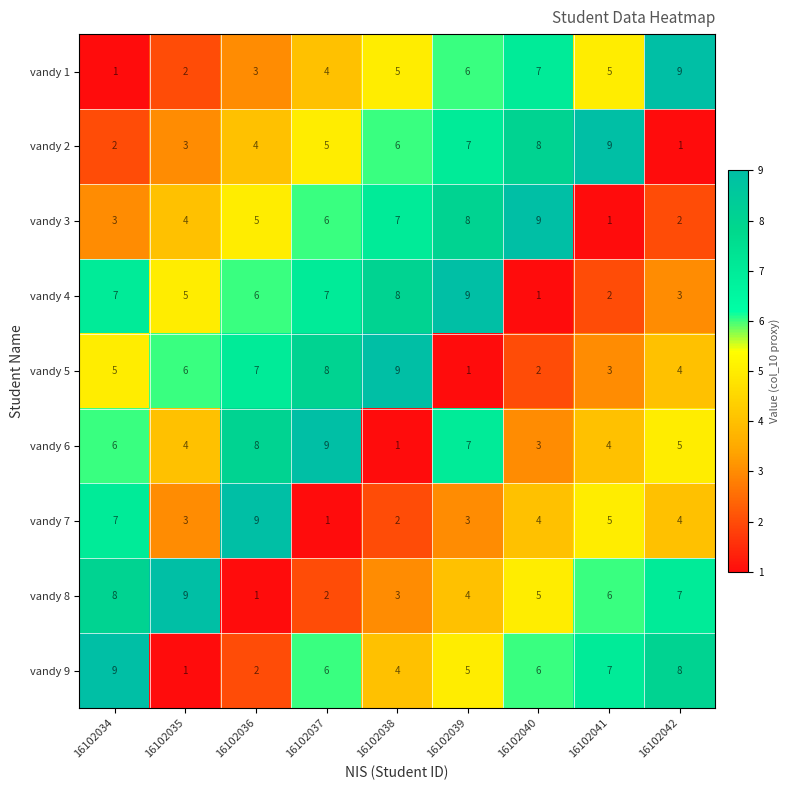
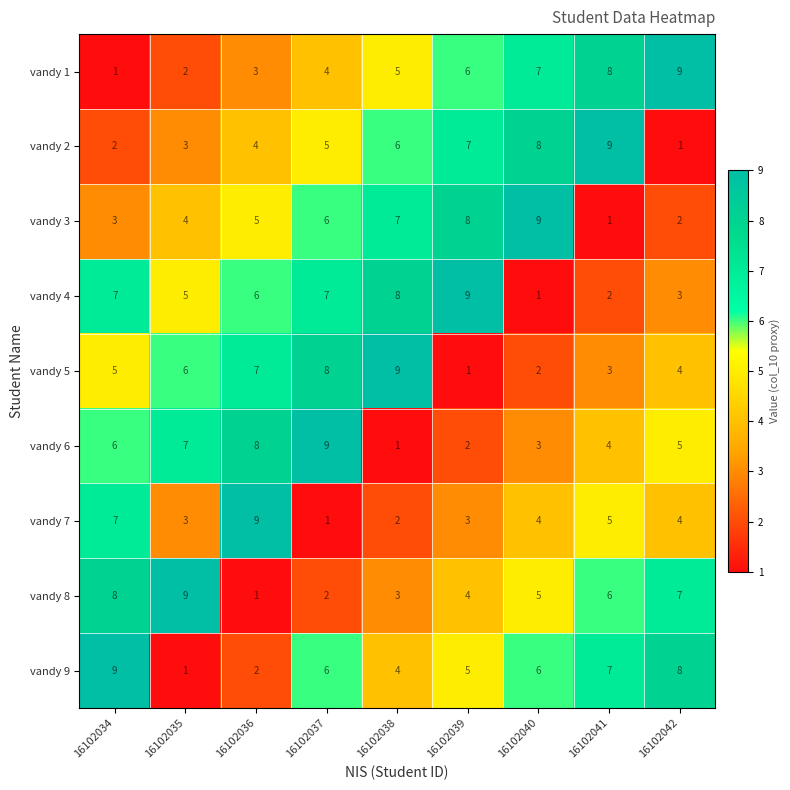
vandy 1, 16102041: 5 -> 8
vandy 6, 16102035: 4 -> 7
vandy 6, 16102039: 7 -> 2
